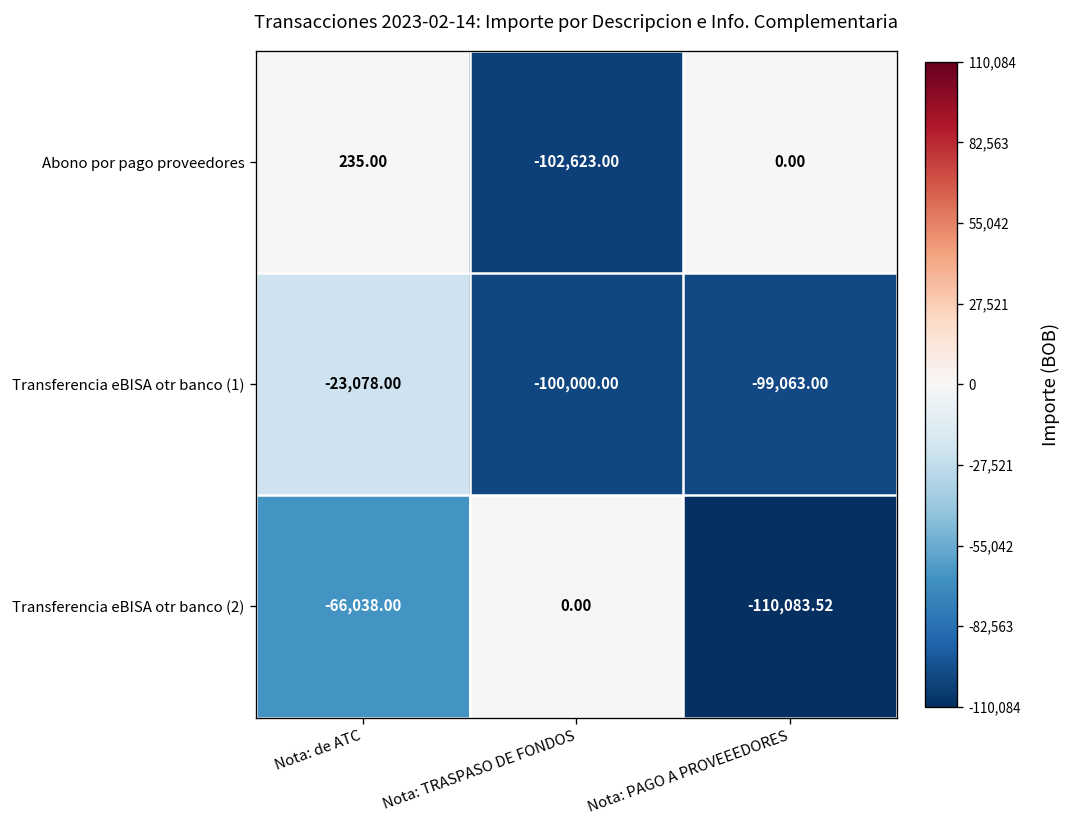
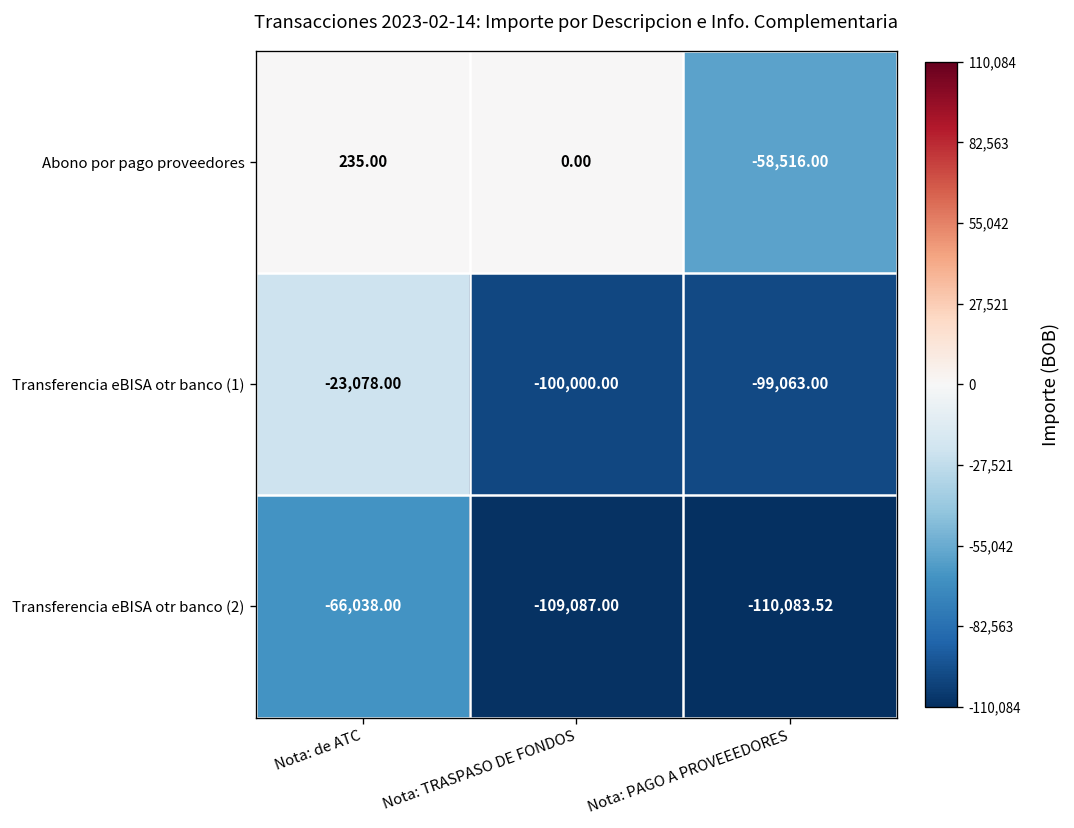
Abono por pago proveedores, Nota: TRASPASO DE FONDOS: -102,623.00 -> 0.00
Abono por pago proveedores, Nota: PAGO A PROVEEEDORES: 0.00 -> -58,516.00
Transferencia eBISA otr banco (2), Nota: TRASPASO DE FONDOS: 0.00 -> -109,087.00
